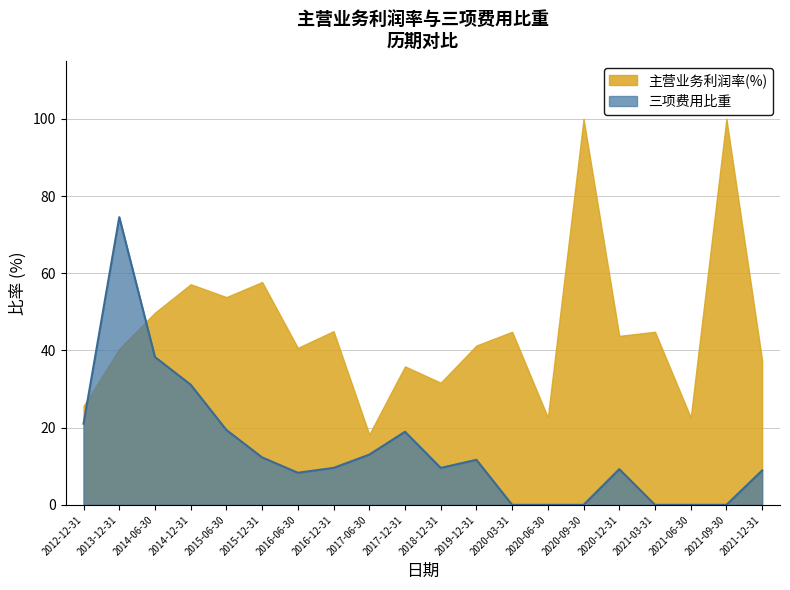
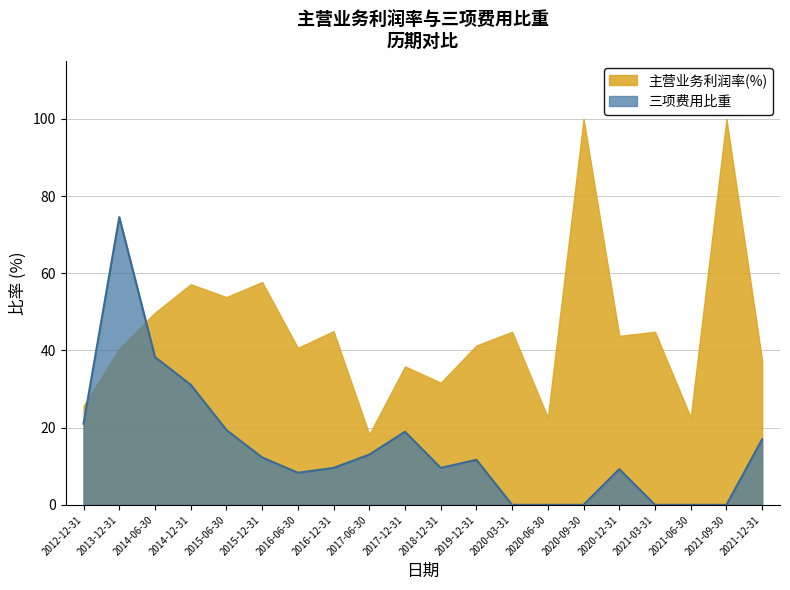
三项费用比重, 2021-12-31: 9 -> 17
